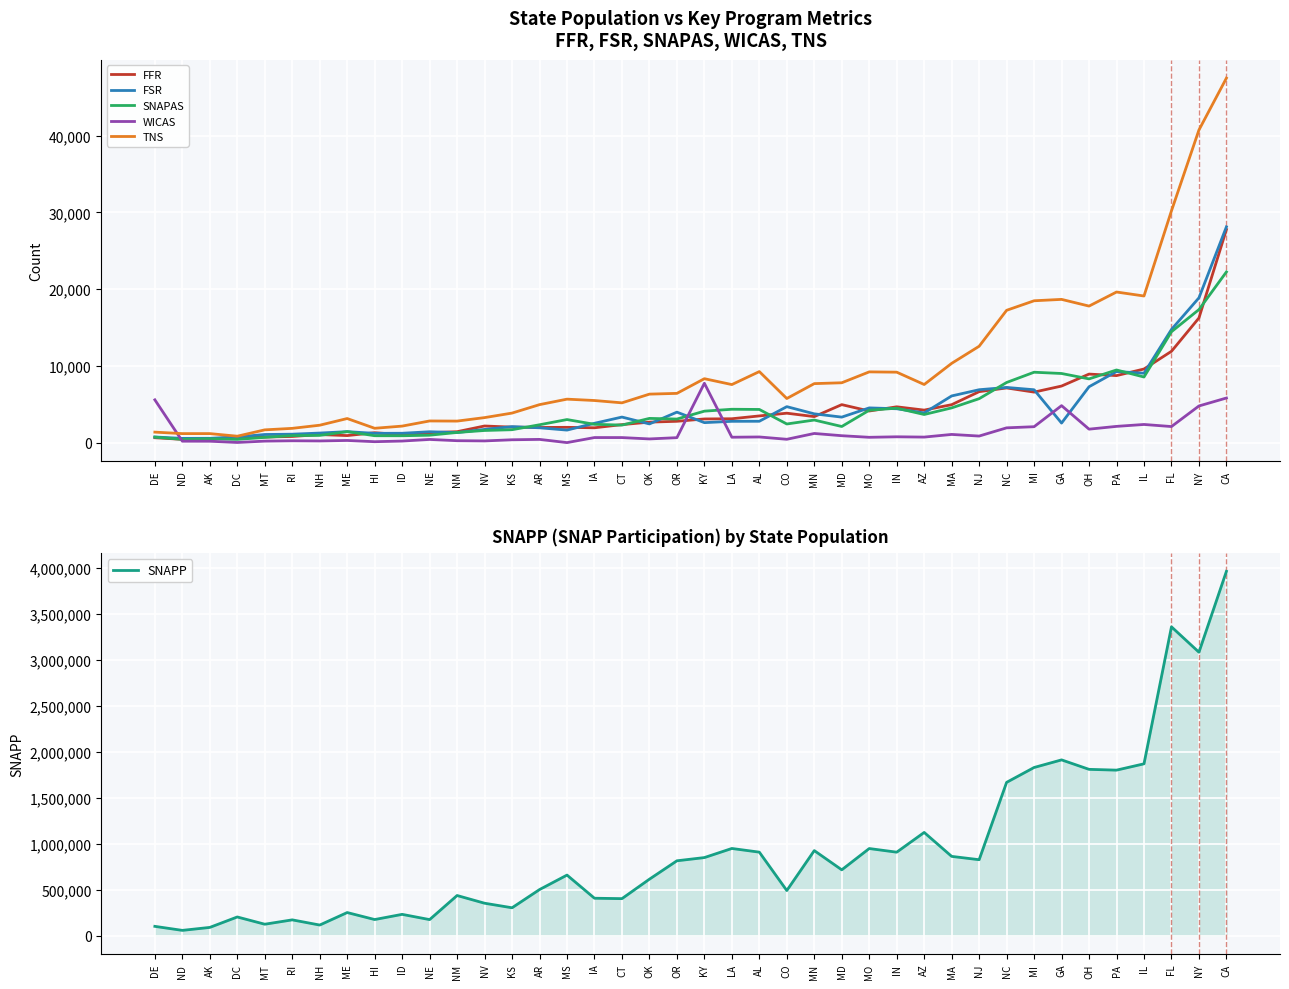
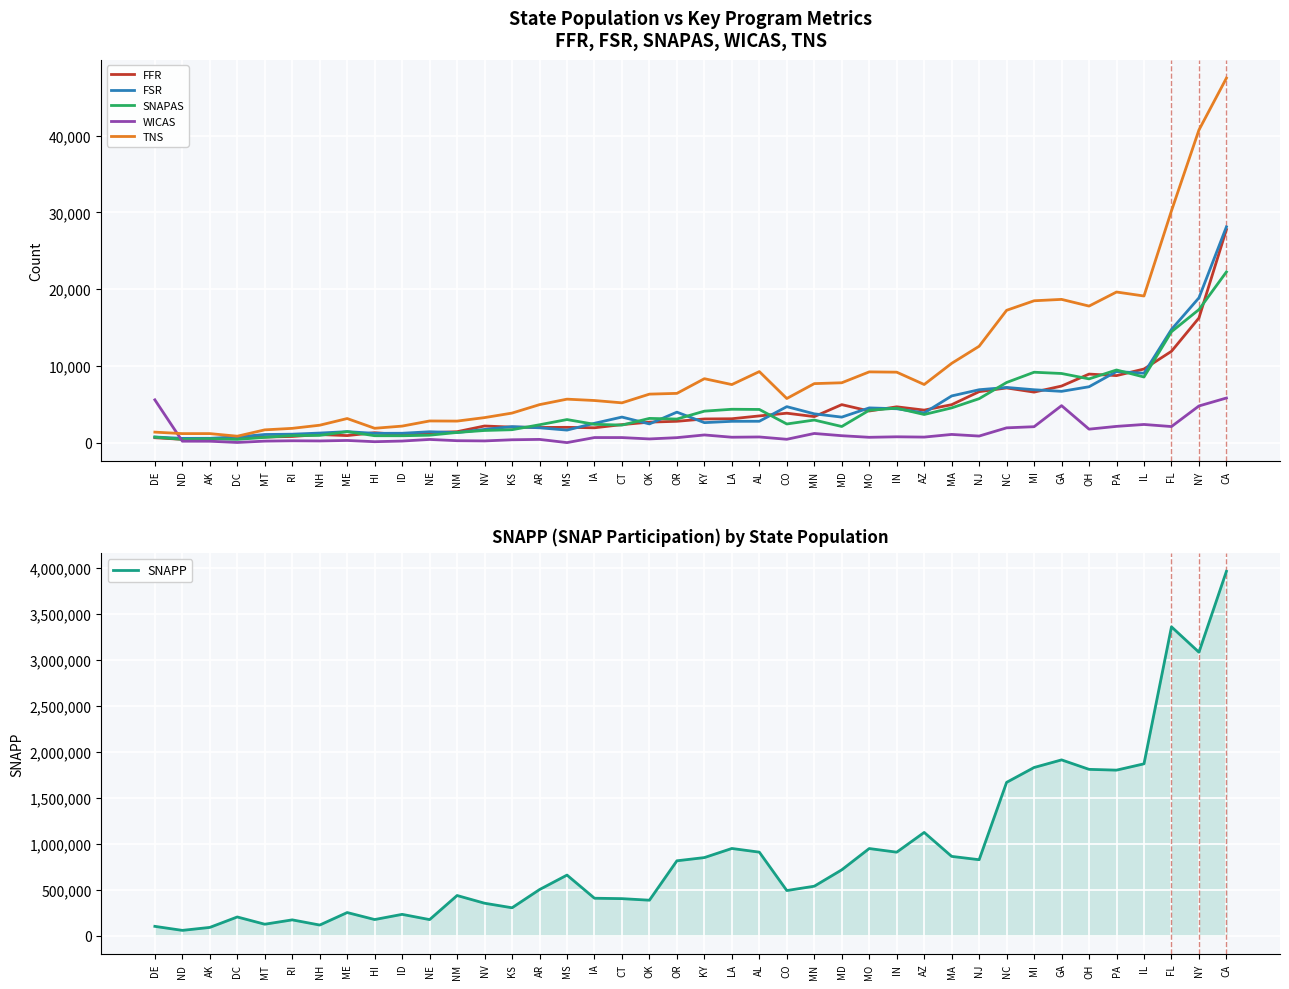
State Population vs Key Program Metrics FFR, FSR, SNAPAS, WICAS, TNS, WICAS, KY: 8,000 -> 1,000
State Population vs Key Program Metrics FFR, FSR, SNAPAS, WICAS, TNS, FSR, GA: 3,000 -> 7,000
SNAPP (SNAP Participation) by State Population, OK: 600,000 -> 400,000
SNAPP (SNAP Participation) by State Population, MN: 900,000 -> 500,000
